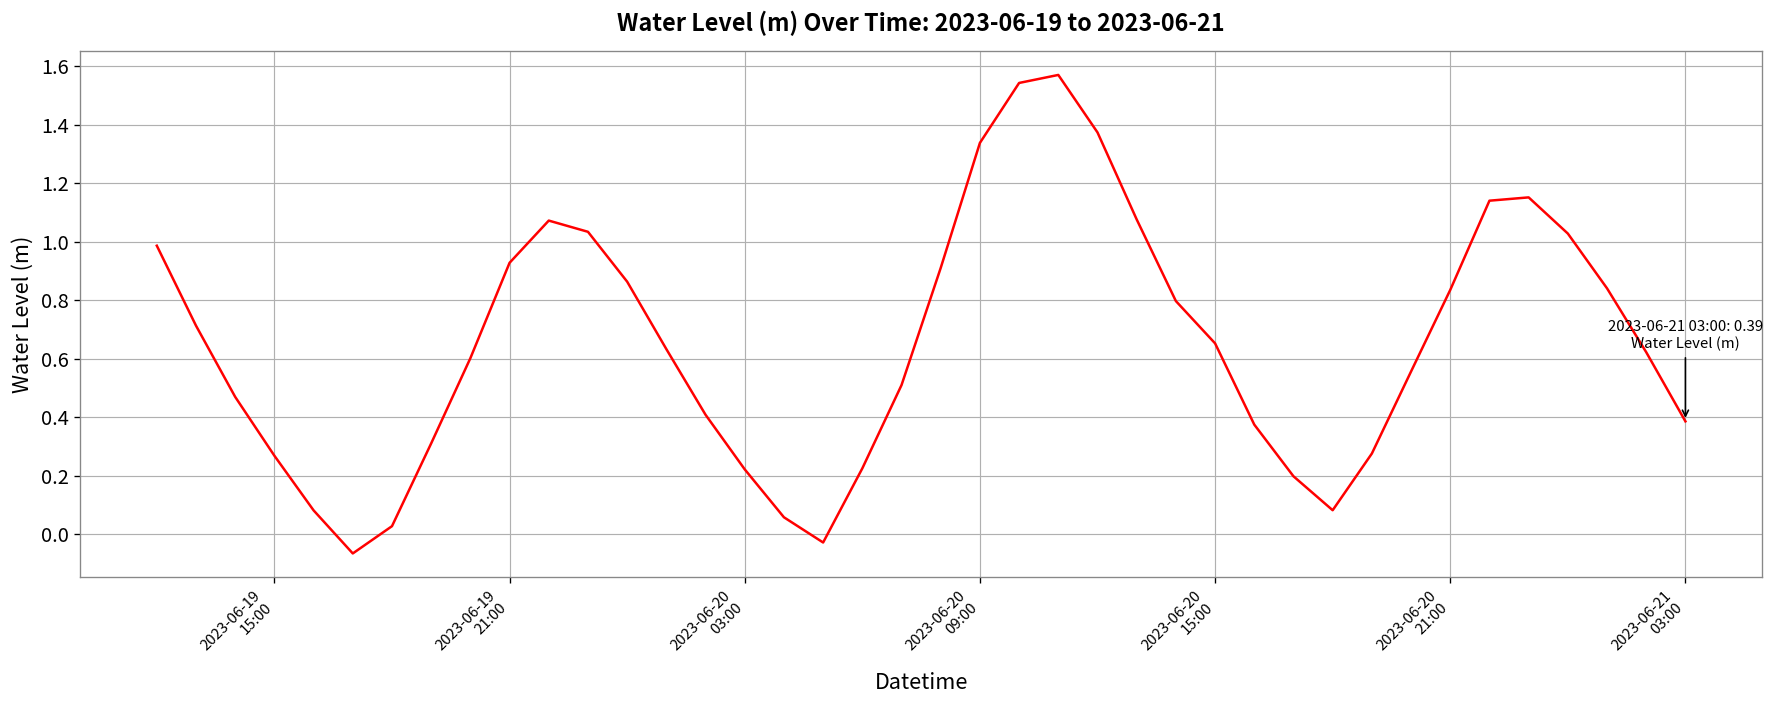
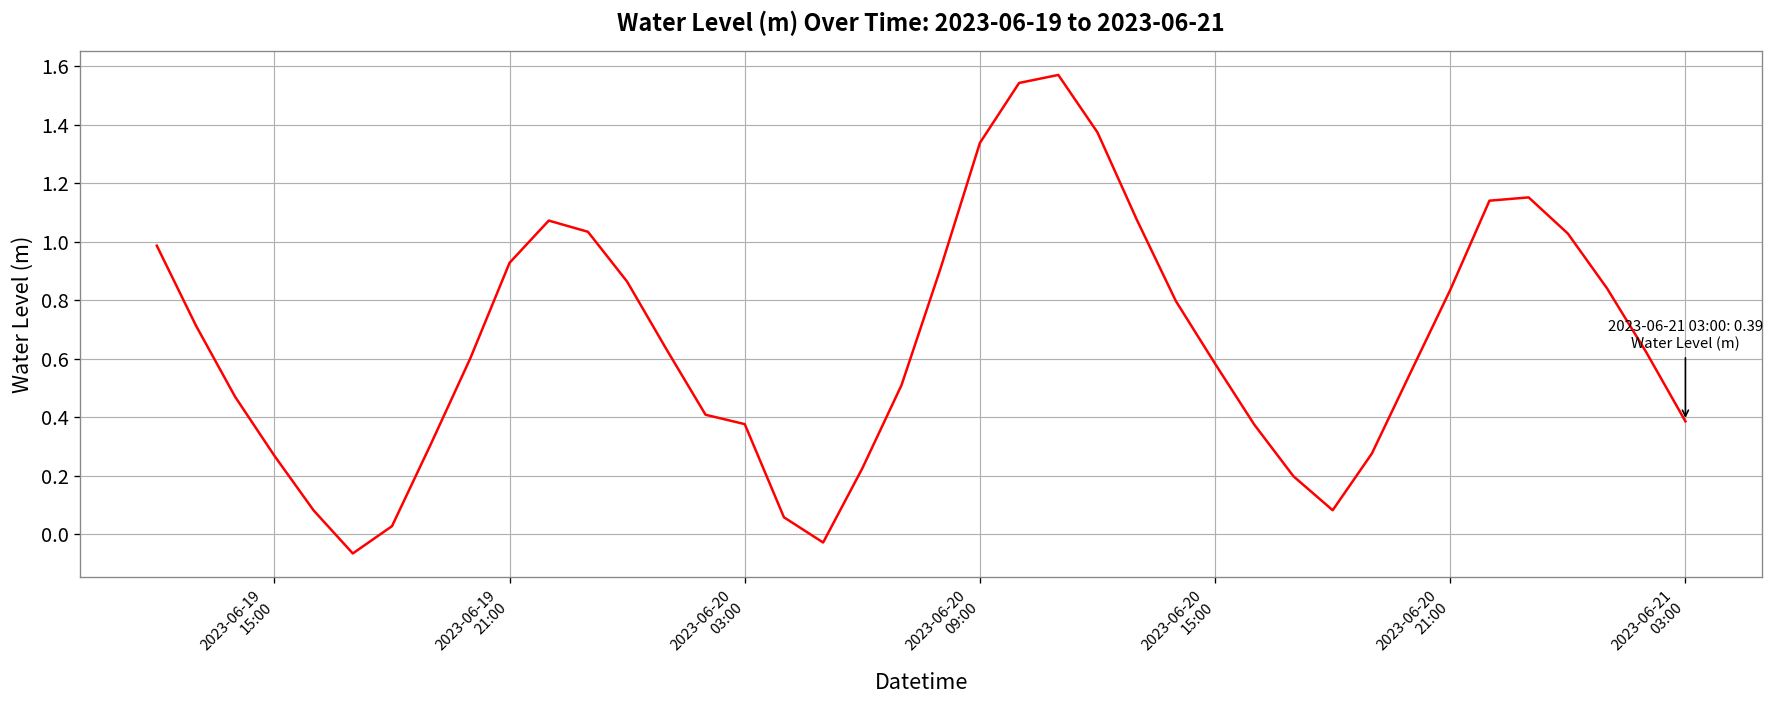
2023-06-20 03:00: 0.22 -> 0.38
2023-06-20 15:00: 0.65 -> 0.58
